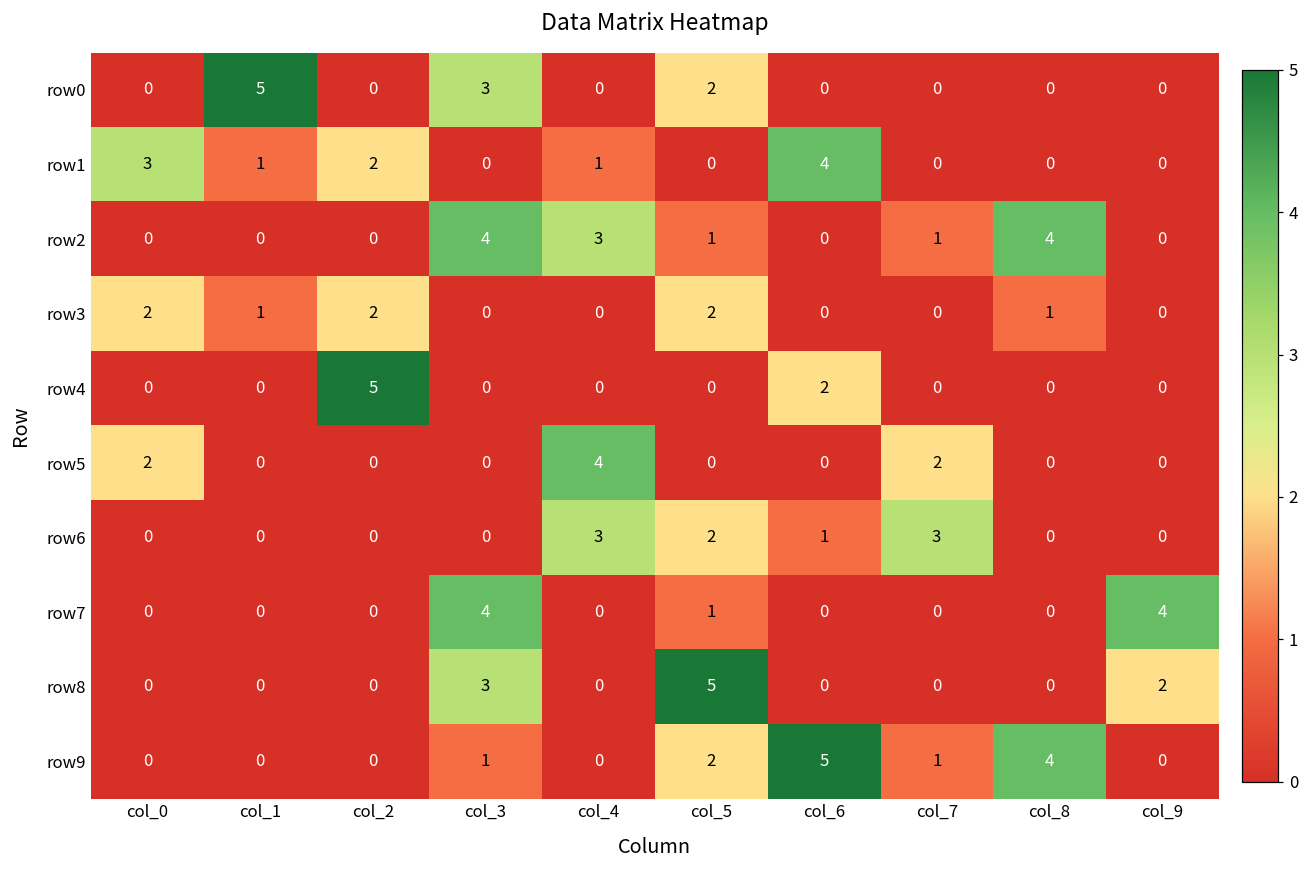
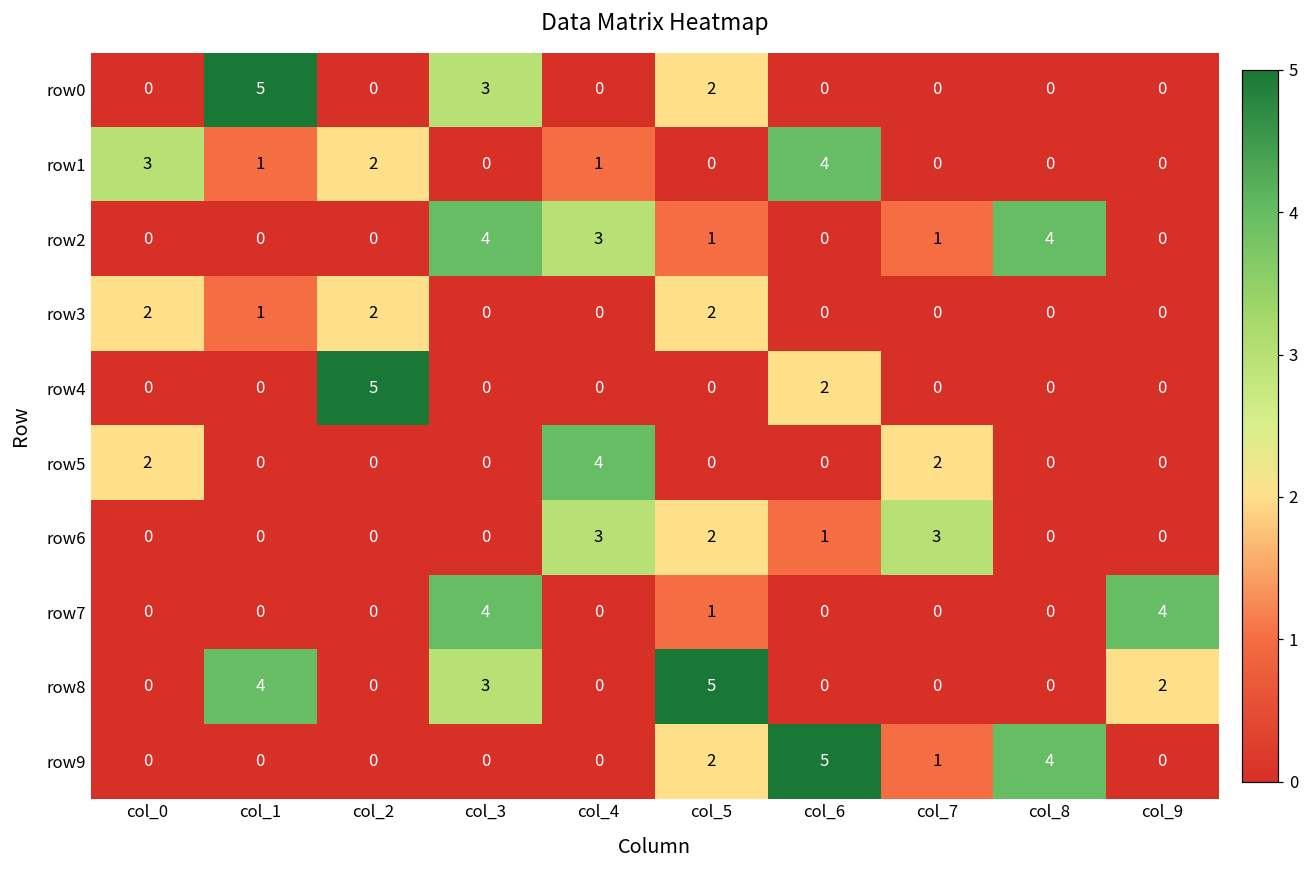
row3, col_8: 1 -> 0
row8, col_1: 0 -> 4
row9, col_3: 1 -> 0
